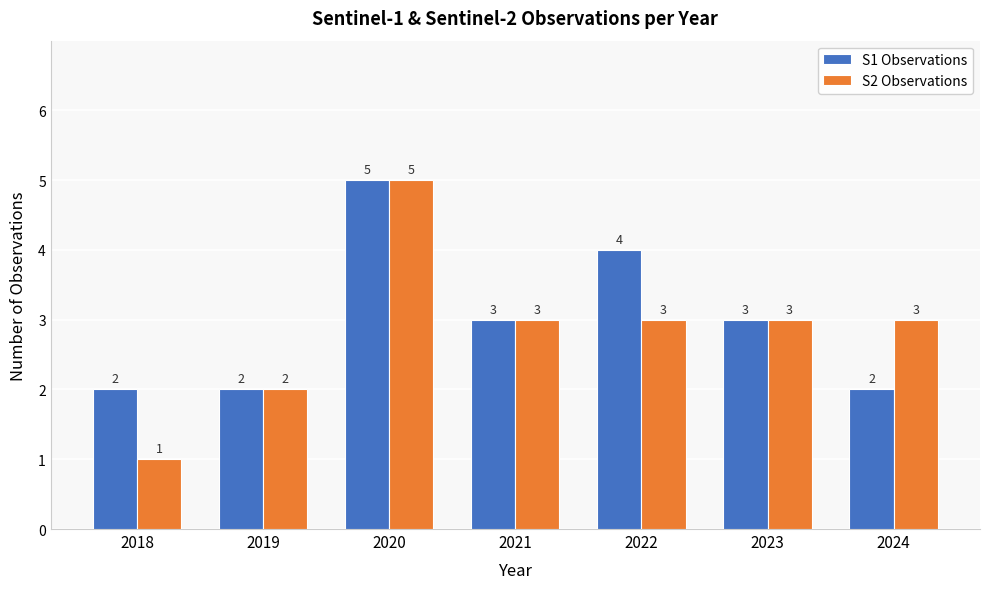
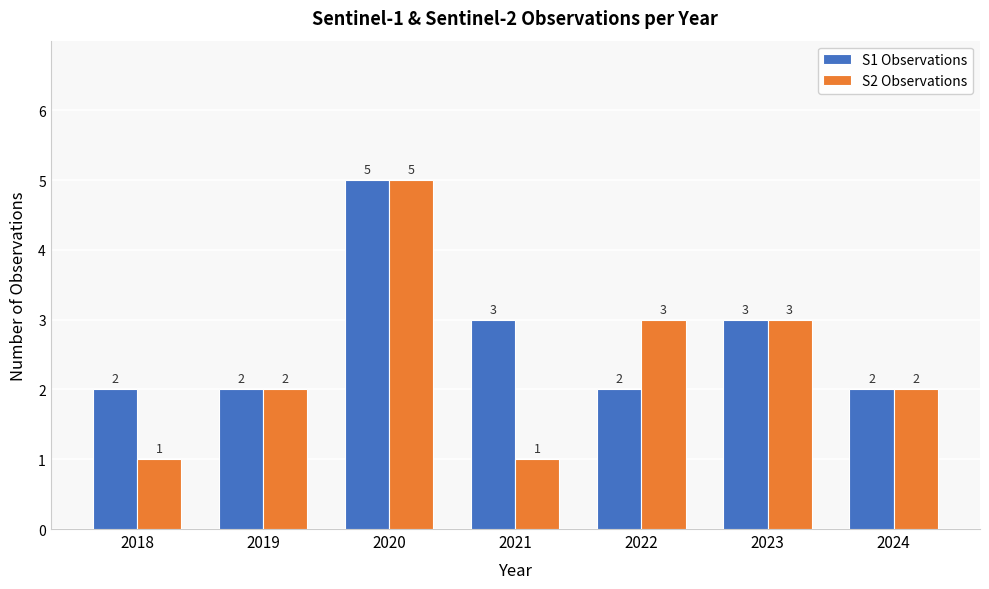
S2 Observations, 2021: 3 -> 1
S1 Observations, 2022: 4 -> 2
S2 Observations, 2024: 3 -> 2
